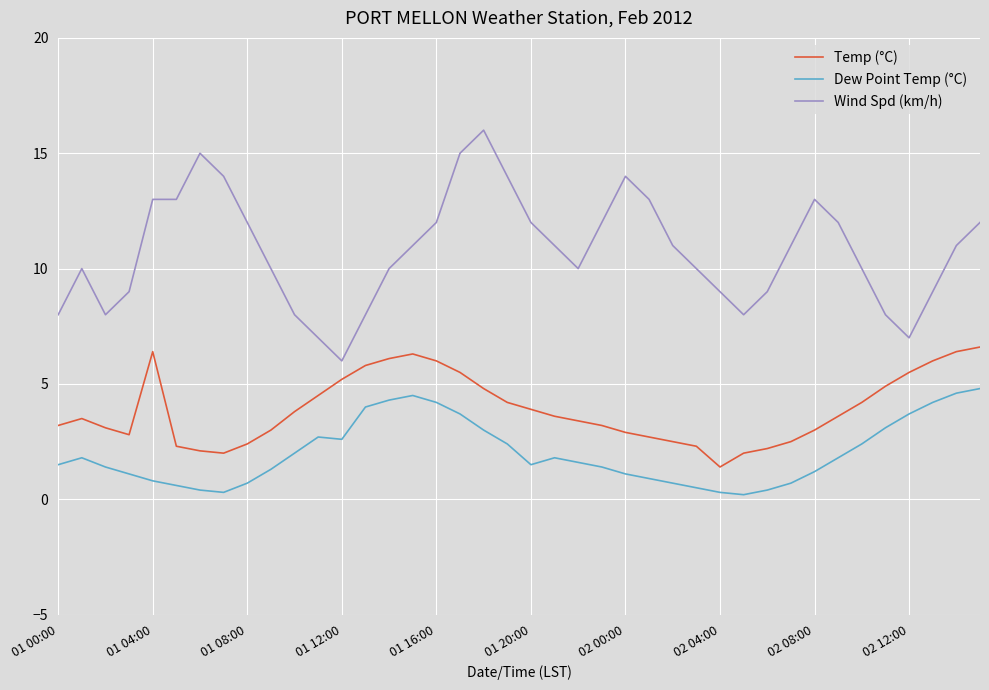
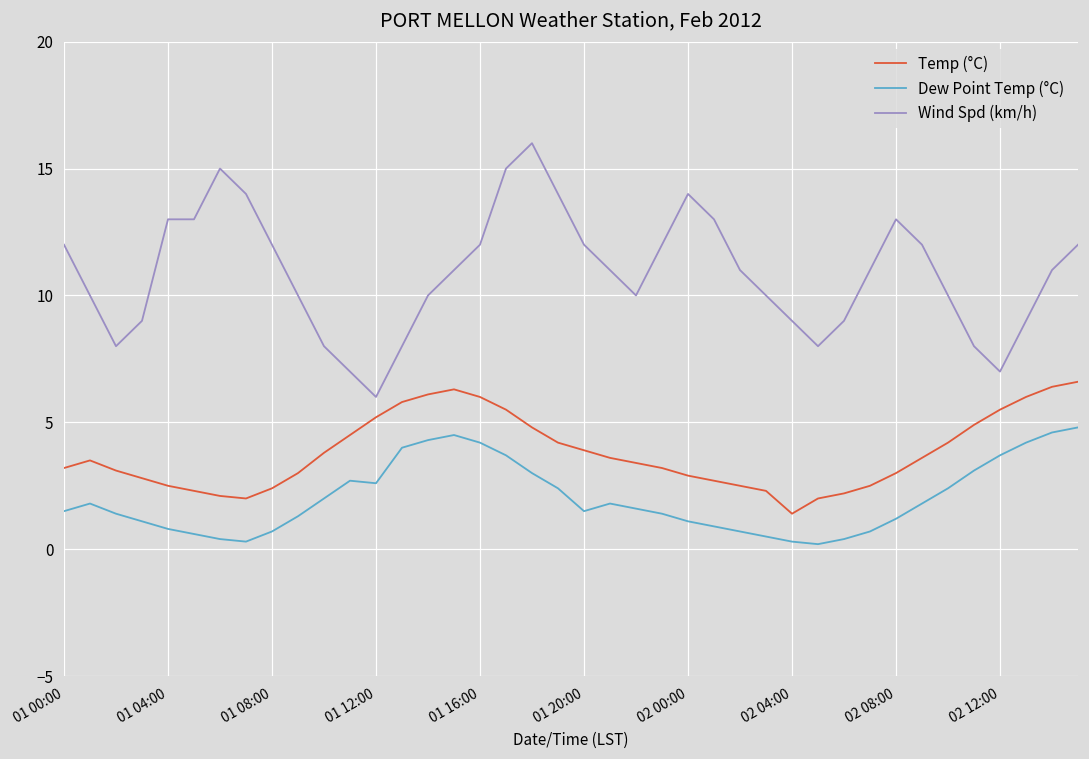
Wind Spd (km/h), 01 00:00: 8 -> 12
Temp (°C), 01 04:00: 6.4 -> 2.5
